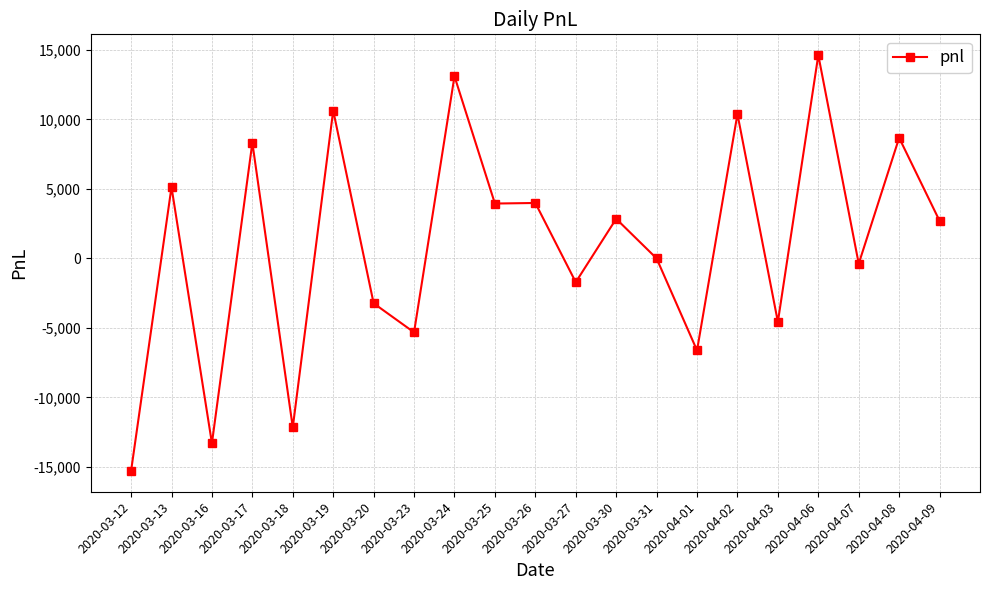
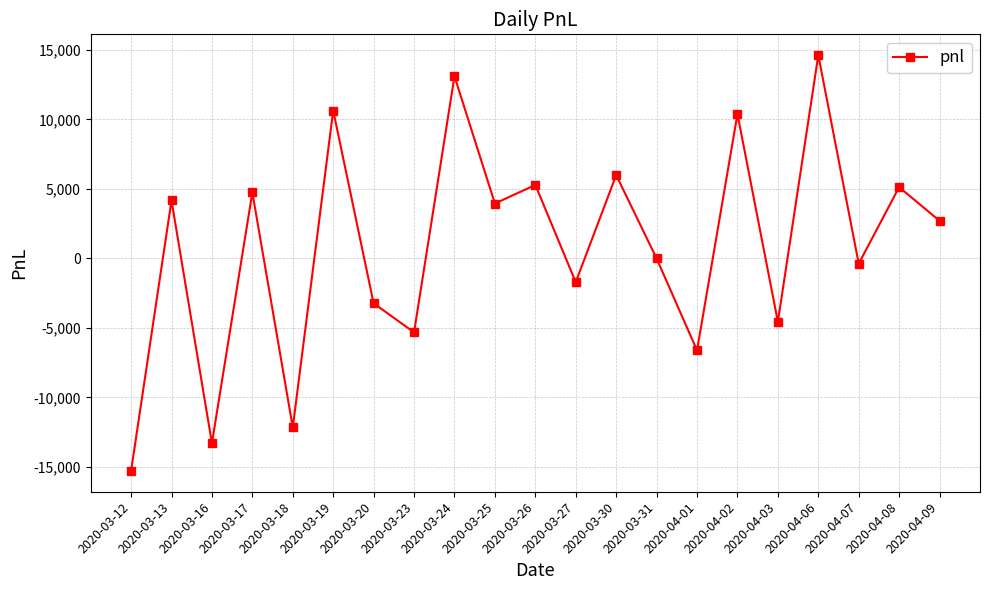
2020-03-13: 5,100 -> 4,200
2020-03-17: 8,300 -> 4,800
2020-03-26: 4,000 -> 5,300
2020-03-30: 2,900 -> 6,000
2020-04-08: 8,700 -> 5,100
